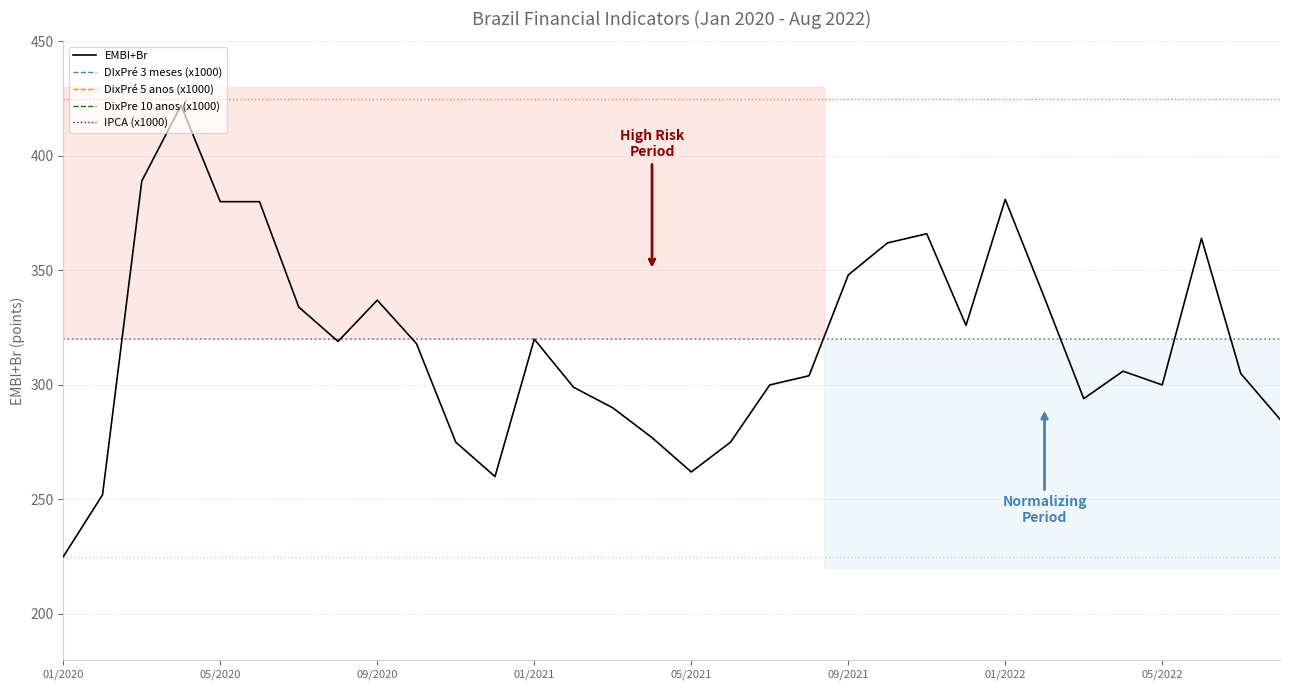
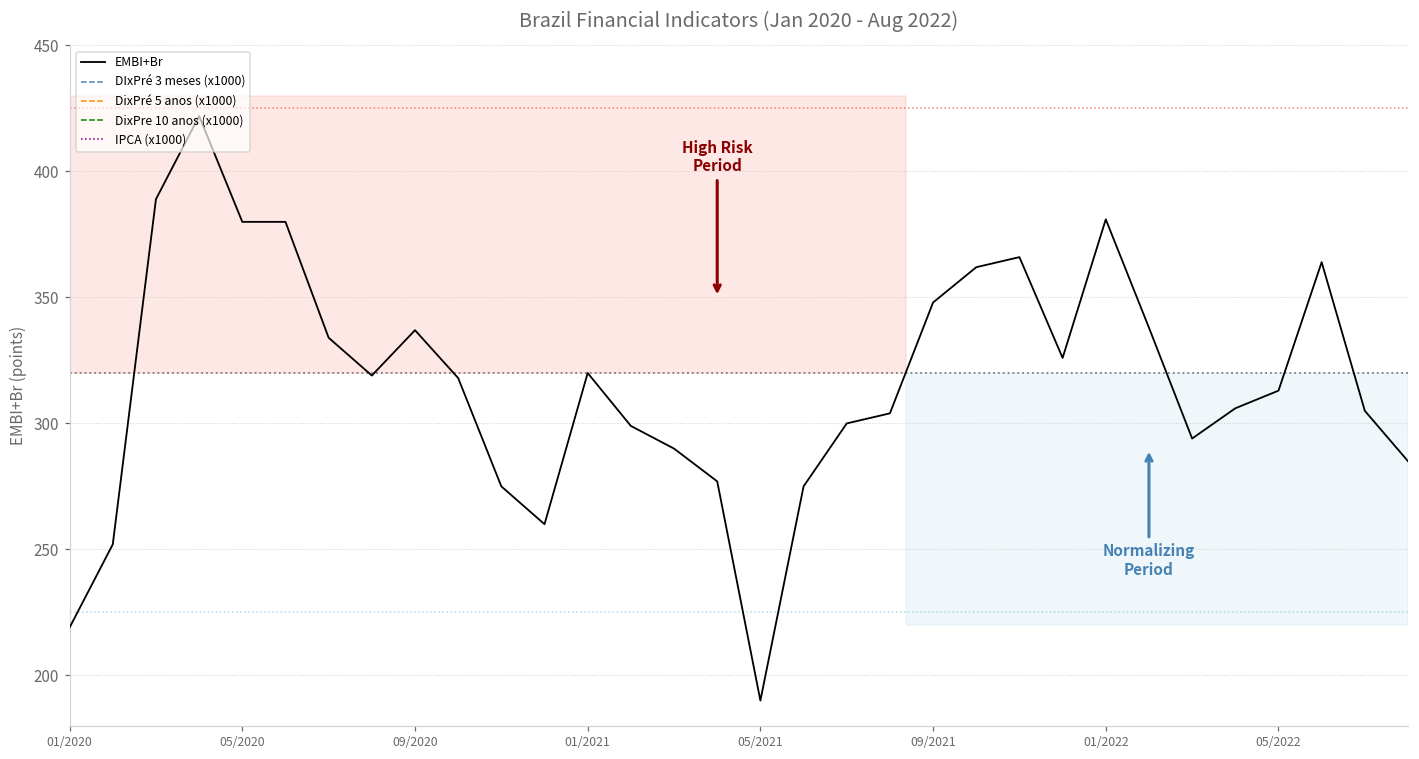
EMBI+Br, 01/2020: 225 -> 219
EMBI+Br, 05/2021: 262 -> 190
EMBI+Br, 05/2022: 300 -> 313
